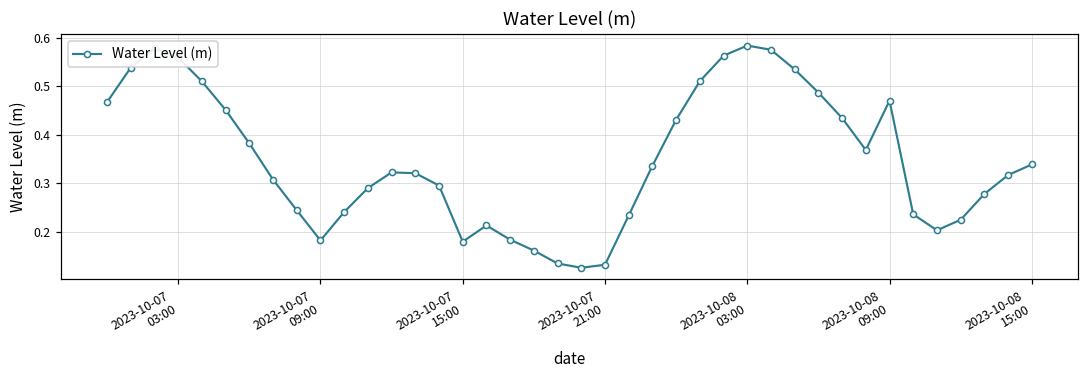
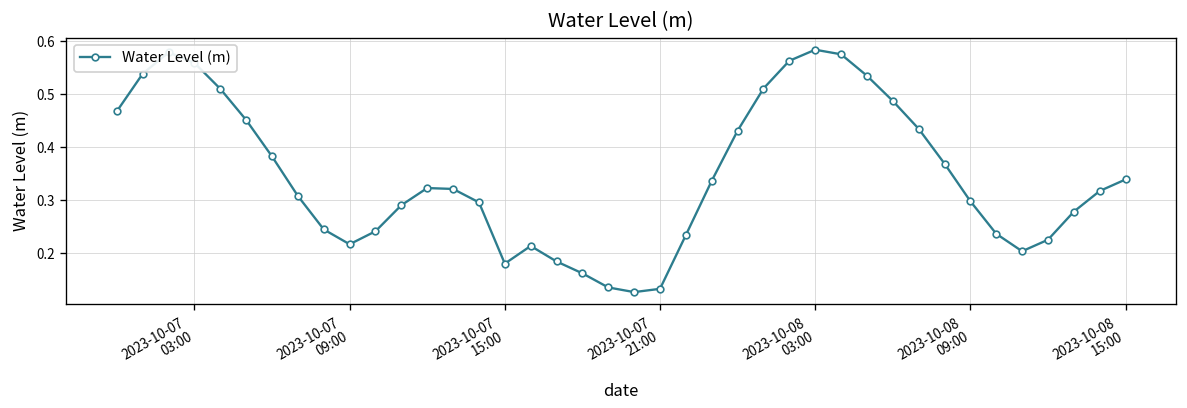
2023-10-07 09:00: 0.18 -> 0.22
2023-10-08 09:00: 0.47 -> 0.30
